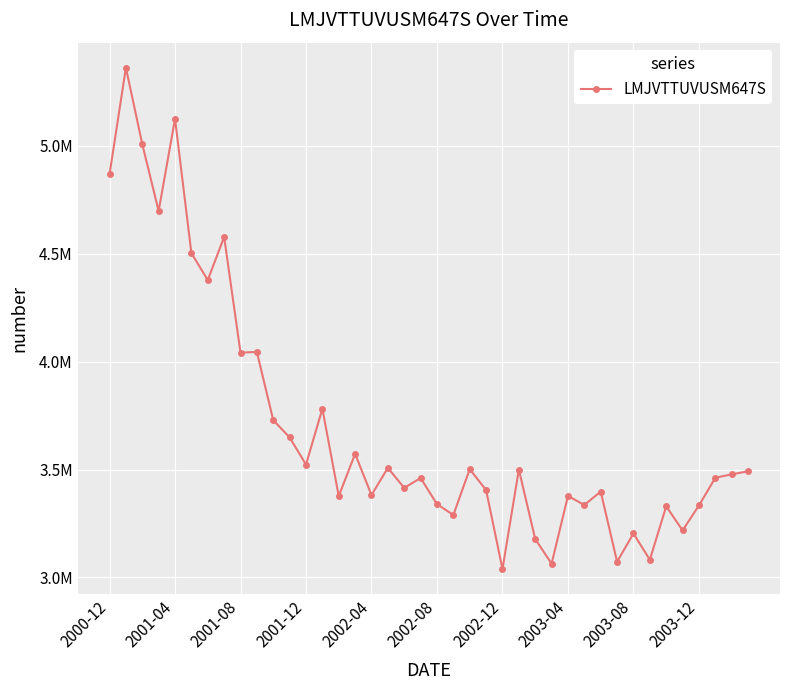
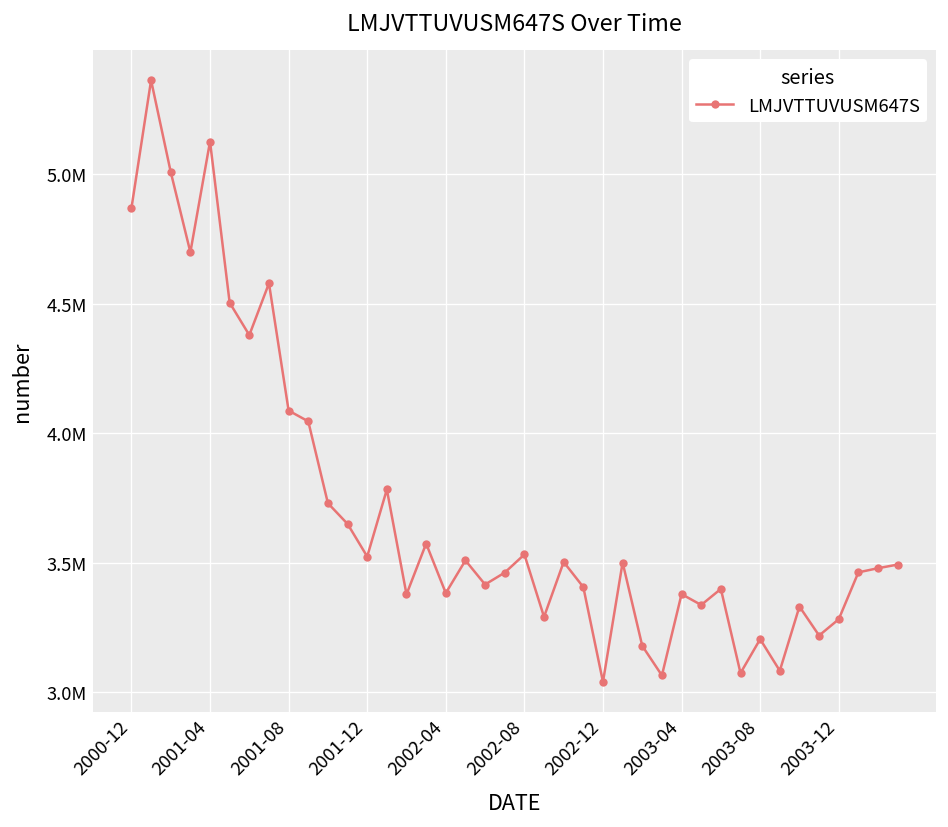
2001-08: 4040000 -> 4090000
2002-08: 3340000 -> 3530000
2003-12: 3330000 -> 3280000
